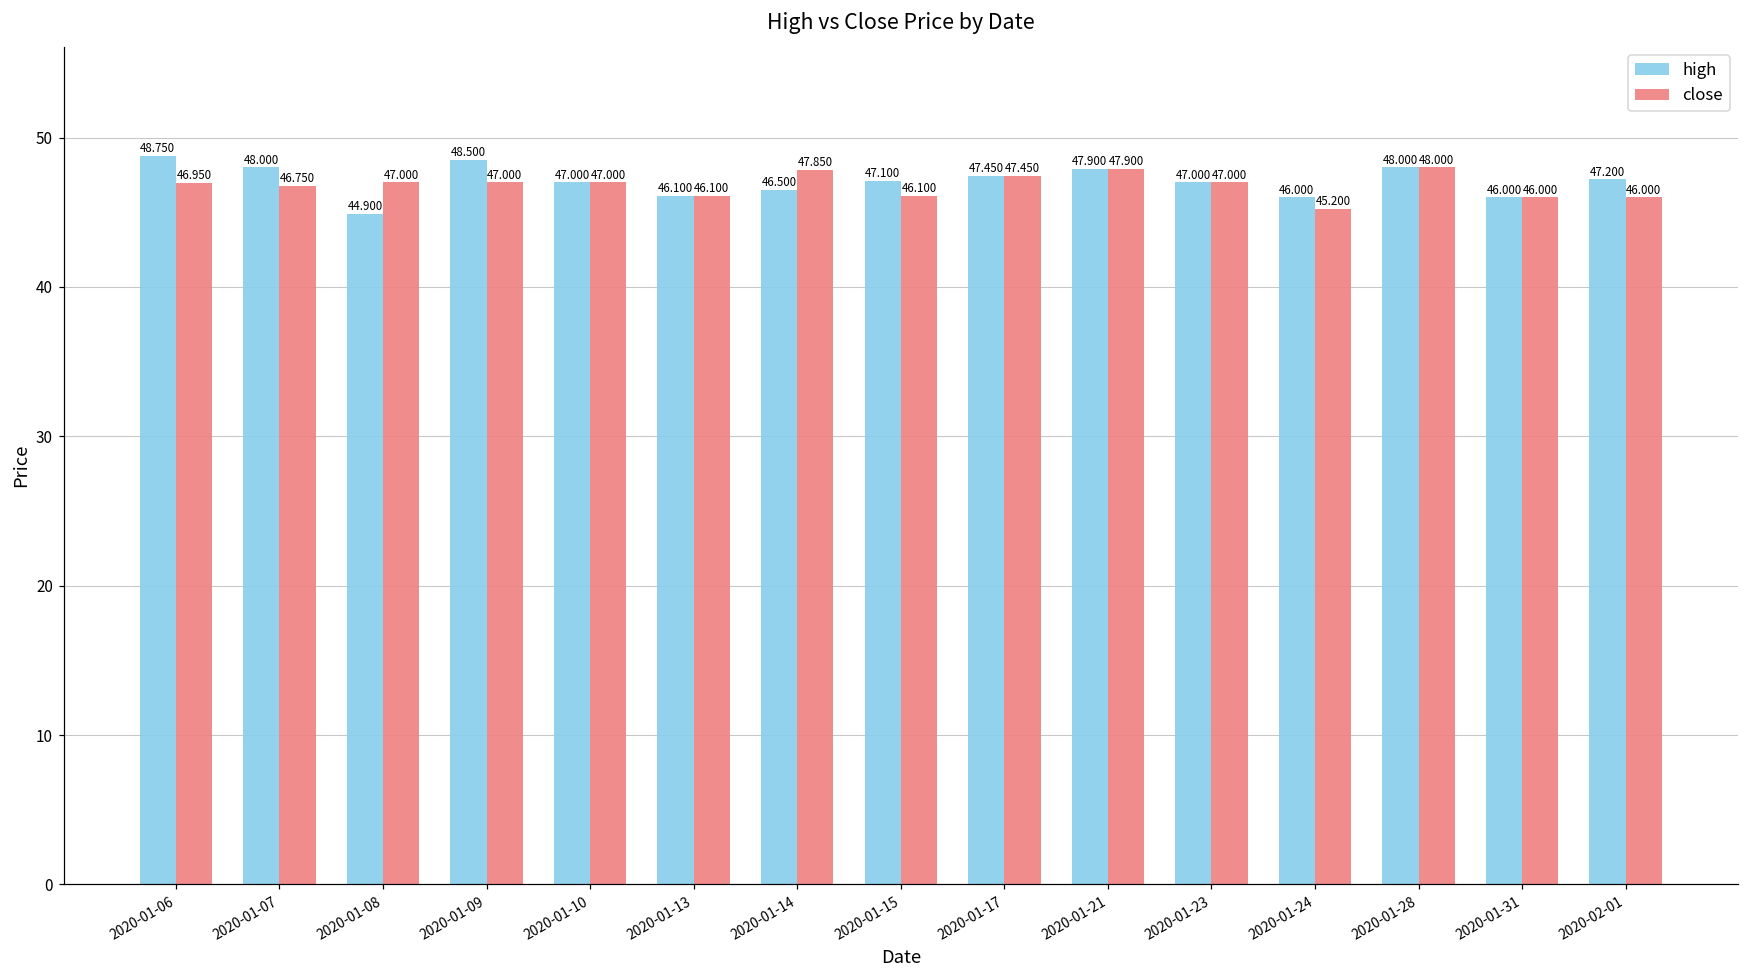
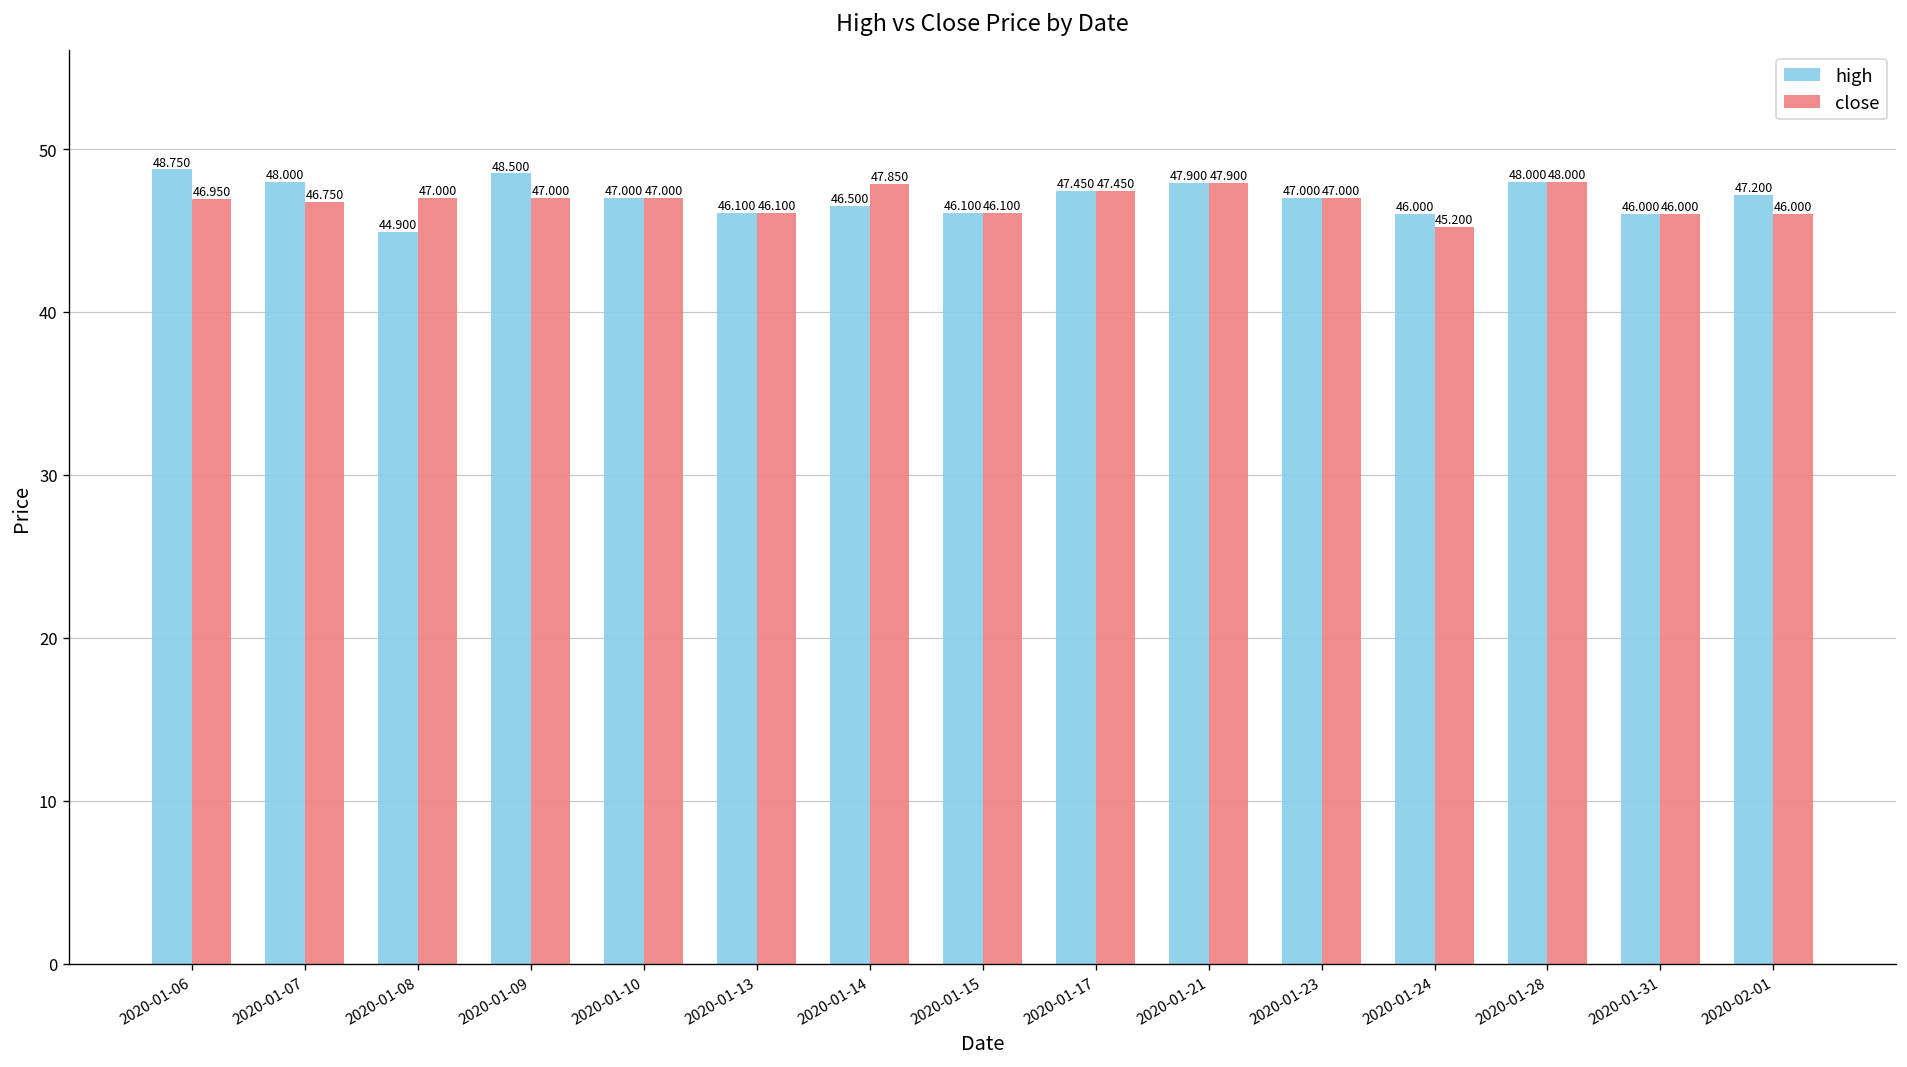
high, 2020-01-15: 47.100 -> 46.100
